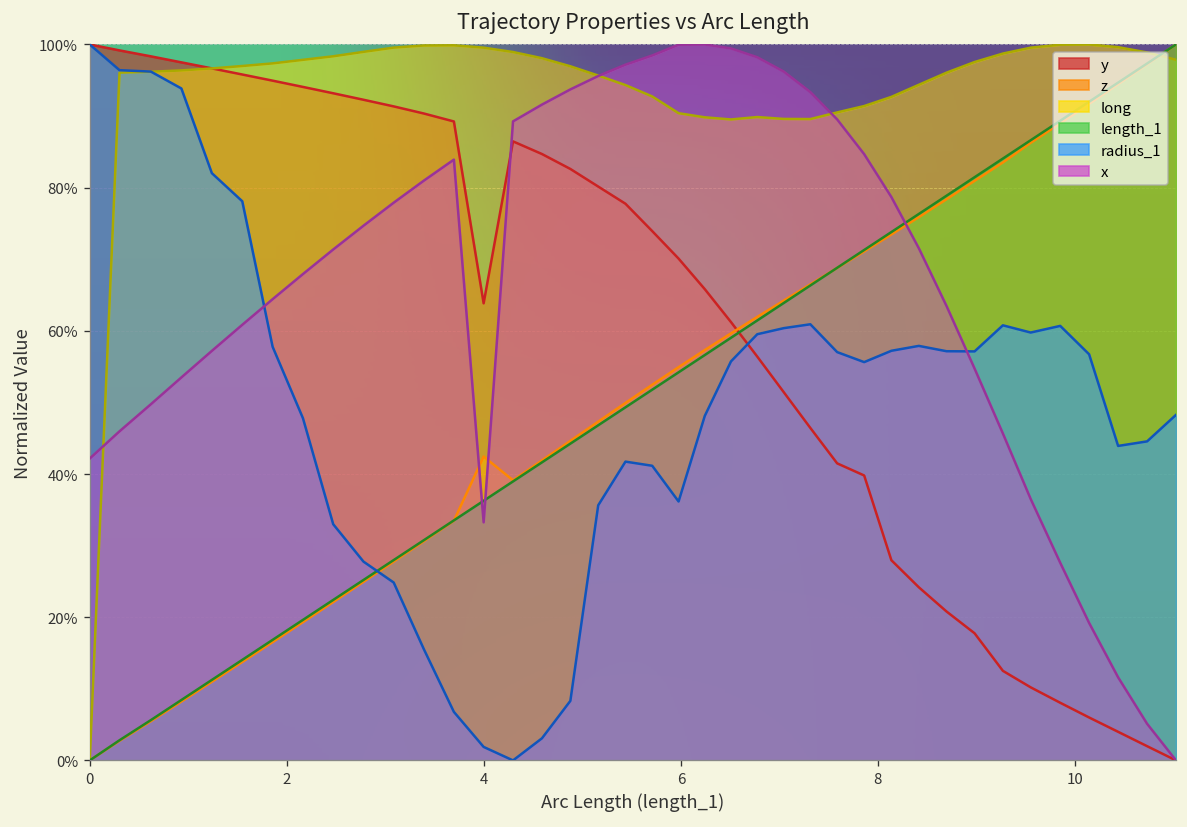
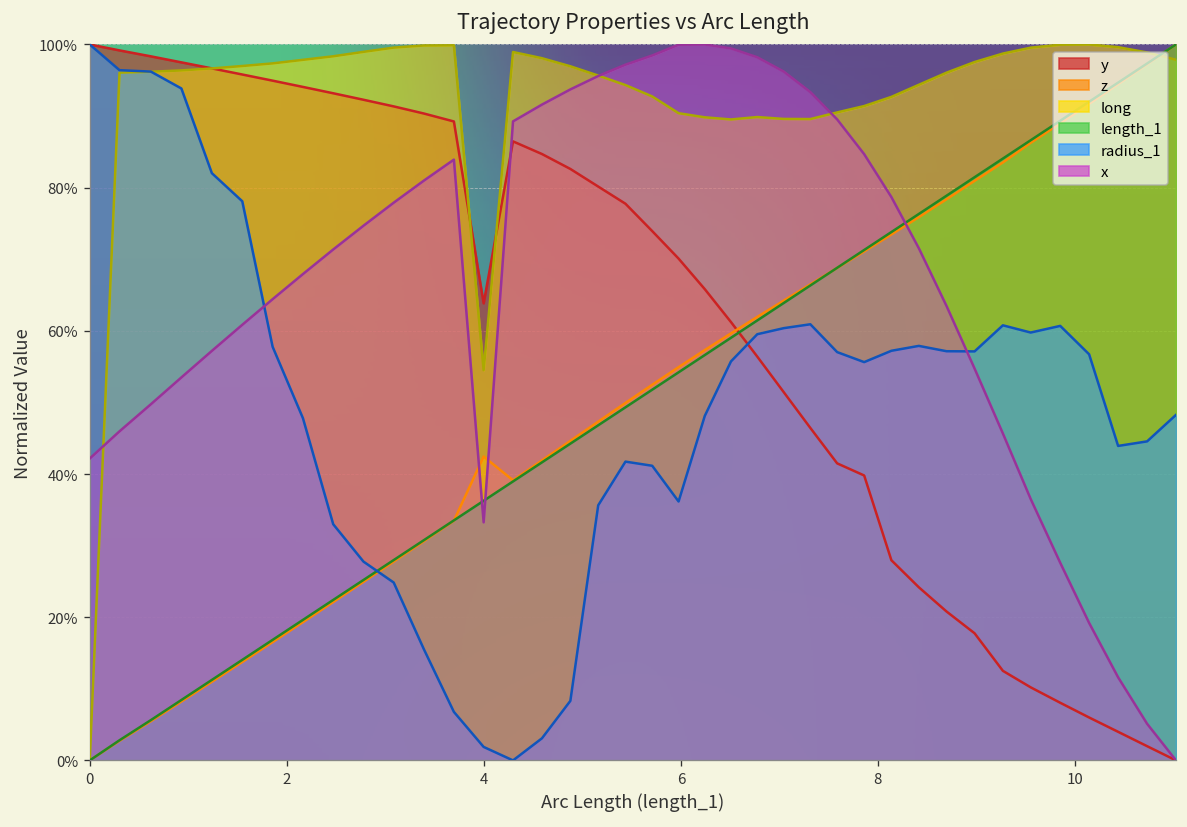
long, 4: 100% -> 55%
